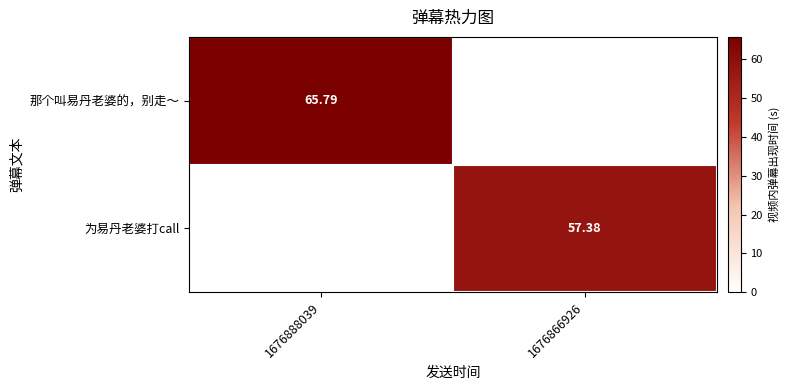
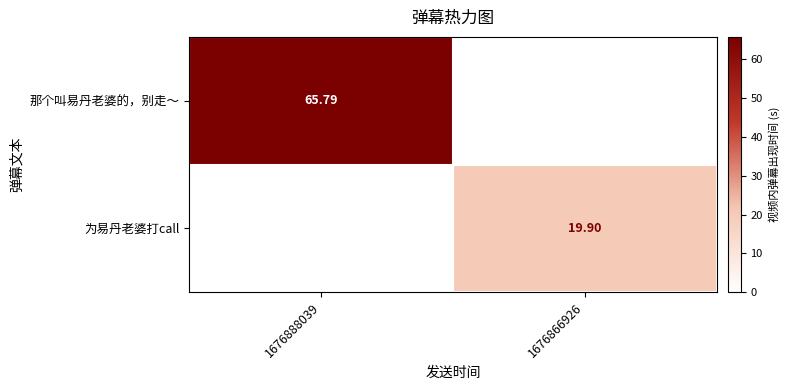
为易丹老婆打call, 1676866926: 57.38 -> 19.90
